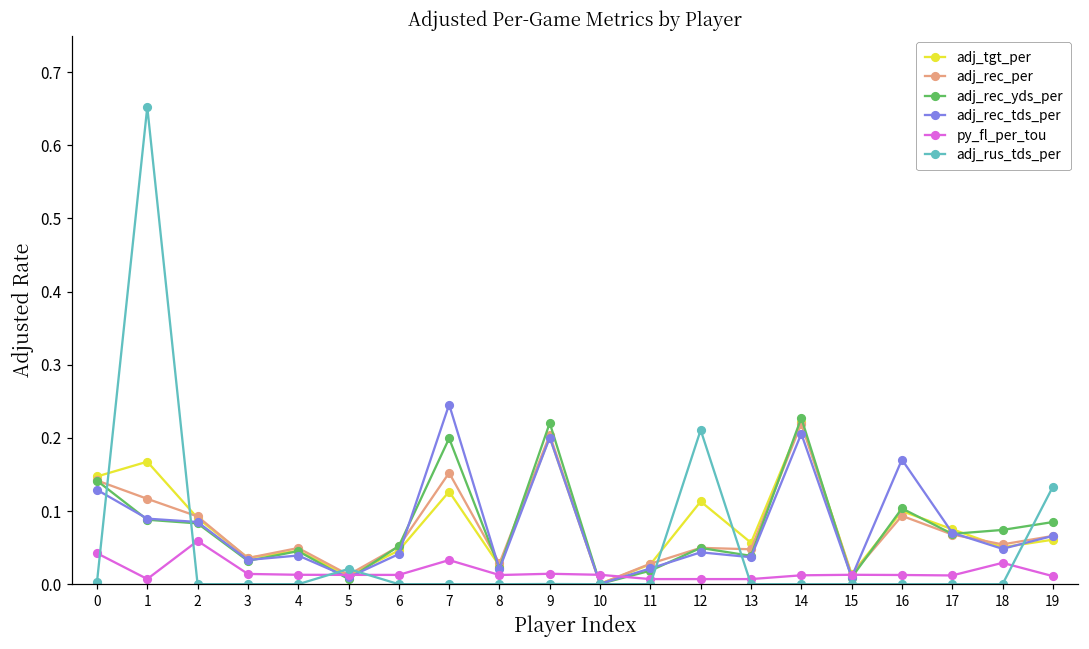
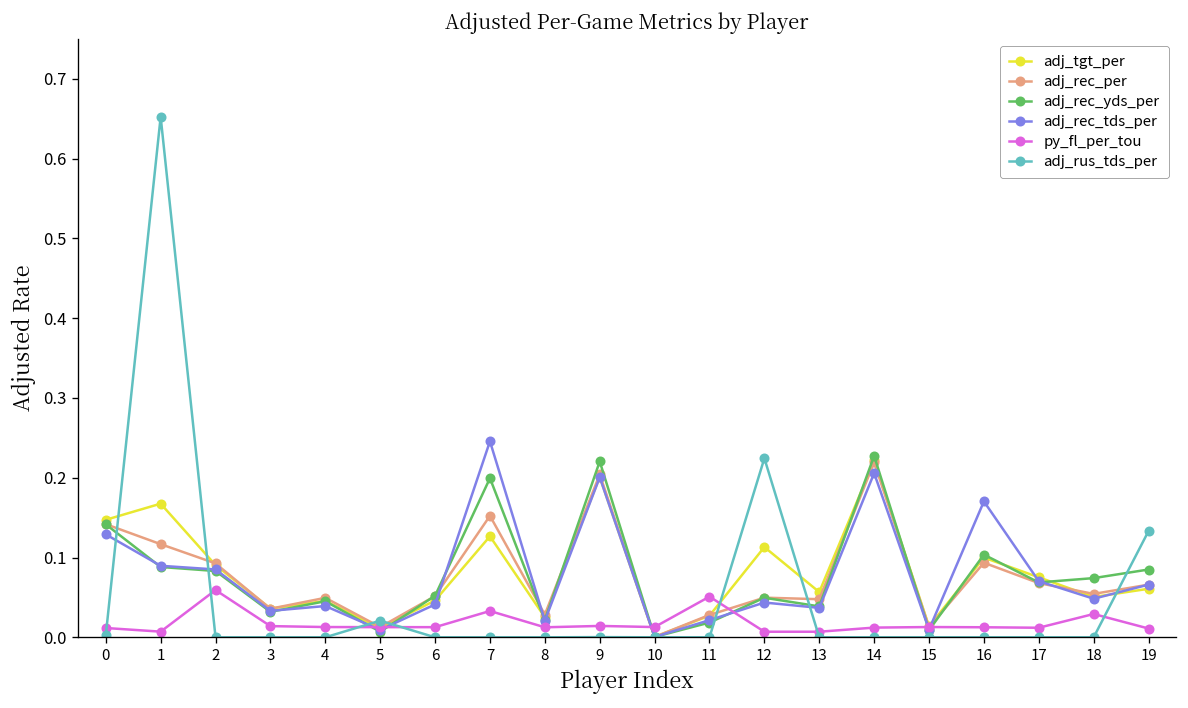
py_fl_per_tou, 0: 0.04 -> 0.01
py_fl_per_tou, 11: 0.01 -> 0.05
adj_rus_tds_per, 12: 0.21 -> 0.22
